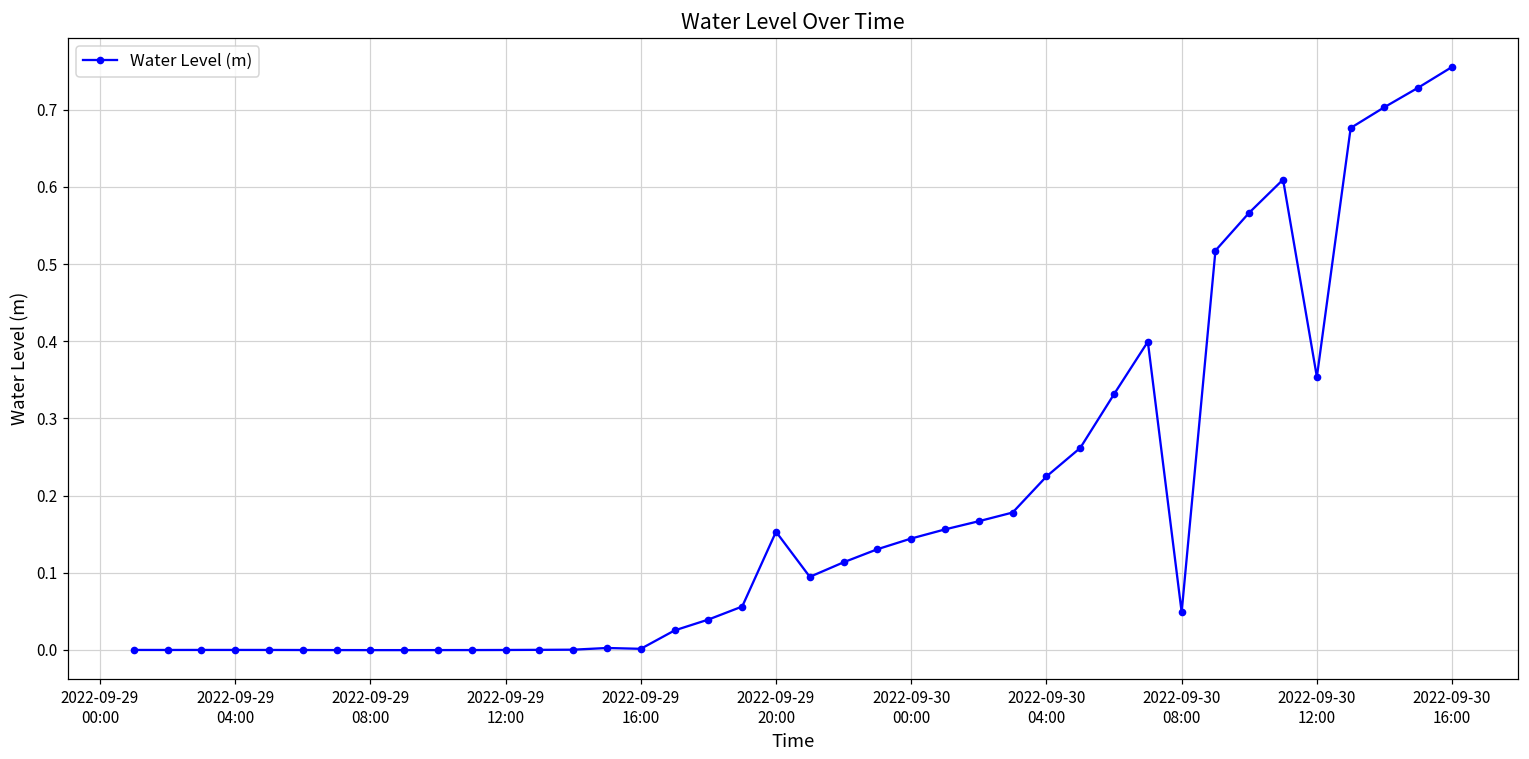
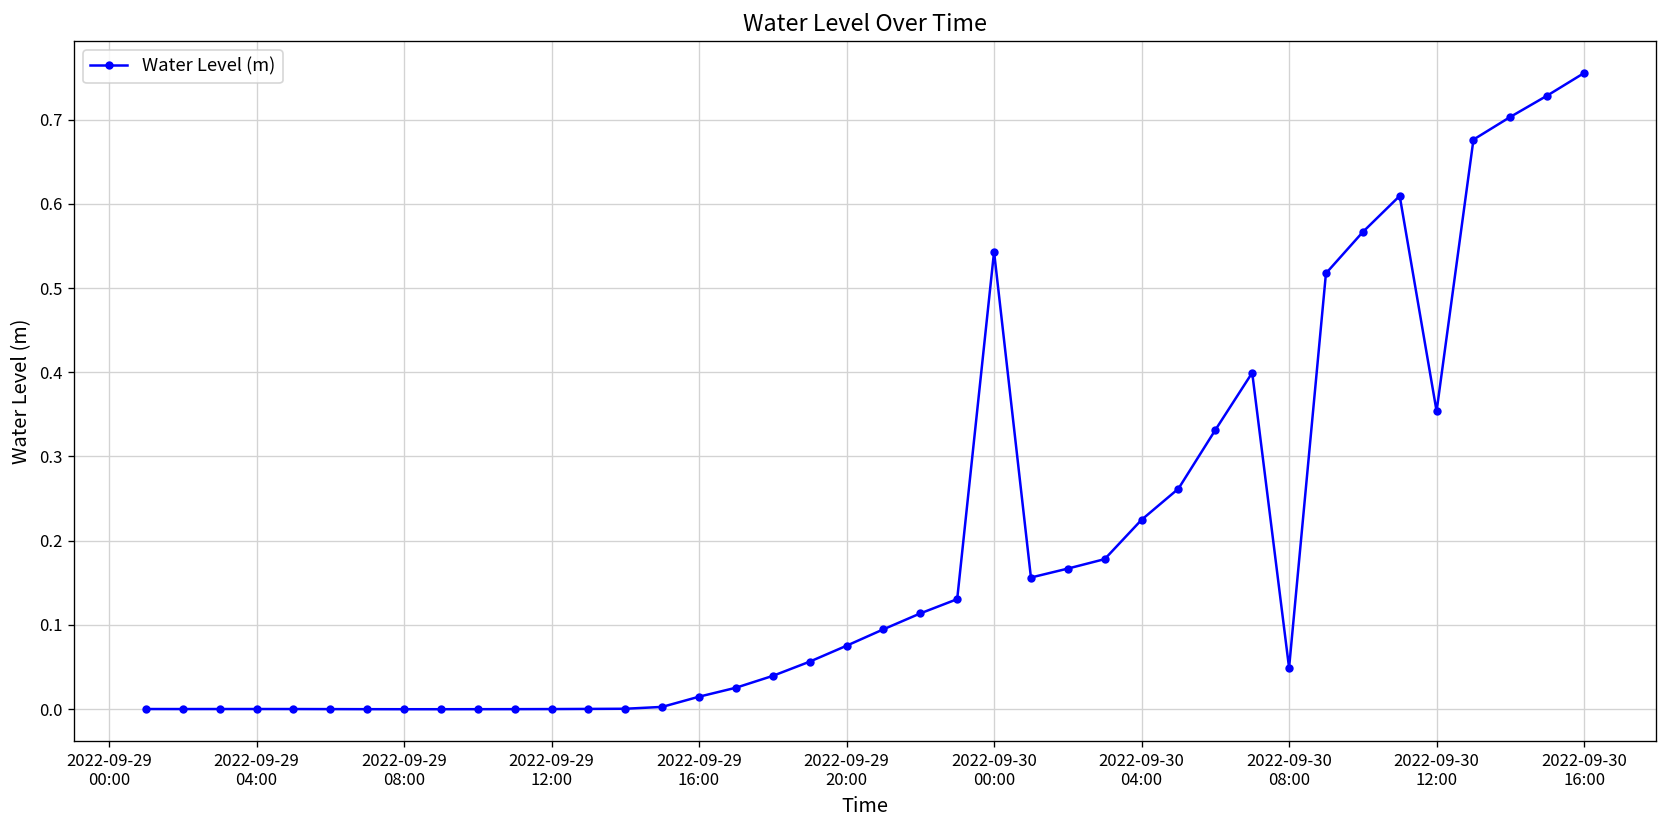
2022-09-29 16:00: 0.00 -> 0.01
2022-09-29 20:00: 0.15 -> 0.08
2022-09-30 00:00: 0.14 -> 0.54
